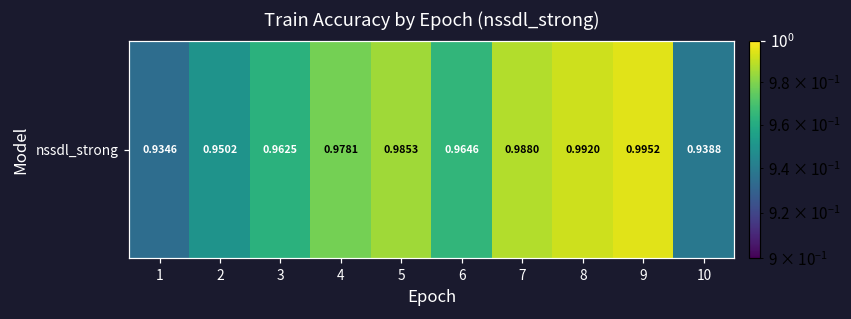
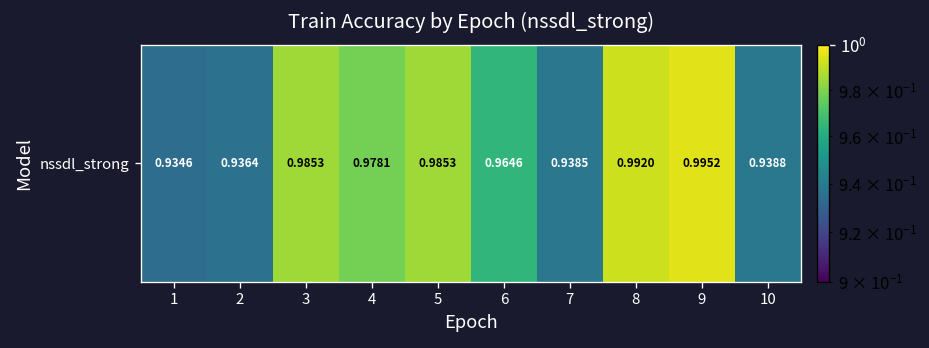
nssdl_strong, 2: 0.9502 -> 0.9364
nssdl_strong, 3: 0.9625 -> 0.9853
nssdl_strong, 7: 0.9880 -> 0.9385
